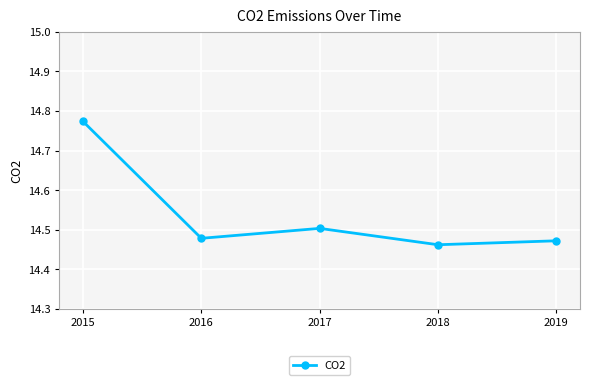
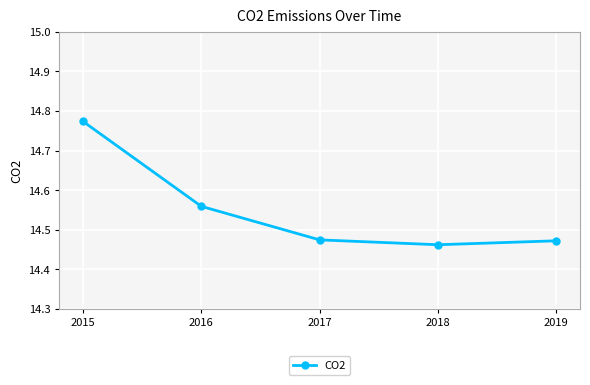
2016: 14.48 -> 14.56
2017: 14.50 -> 14.47
